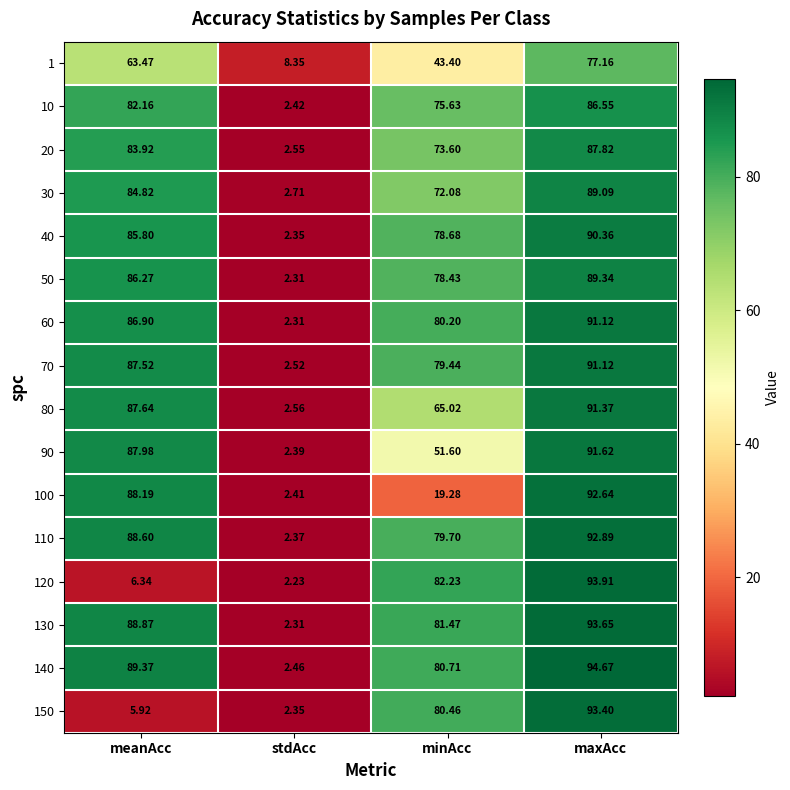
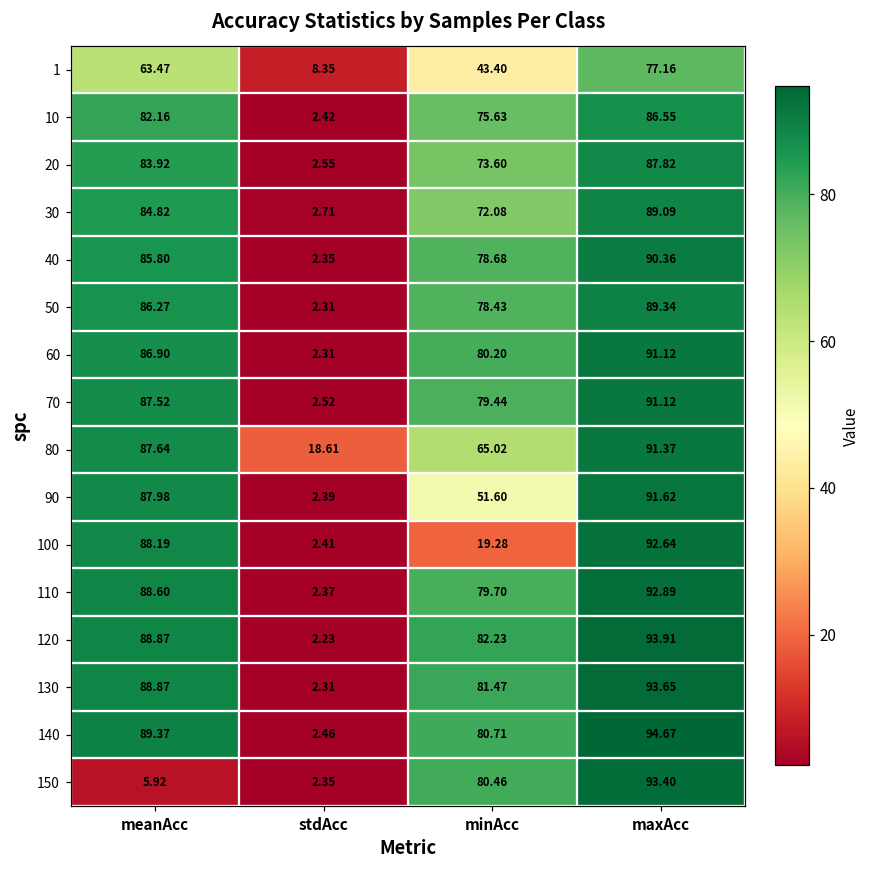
80, stdAcc: 2.56 -> 18.61
120, meanAcc: 6.34 -> 88.87
